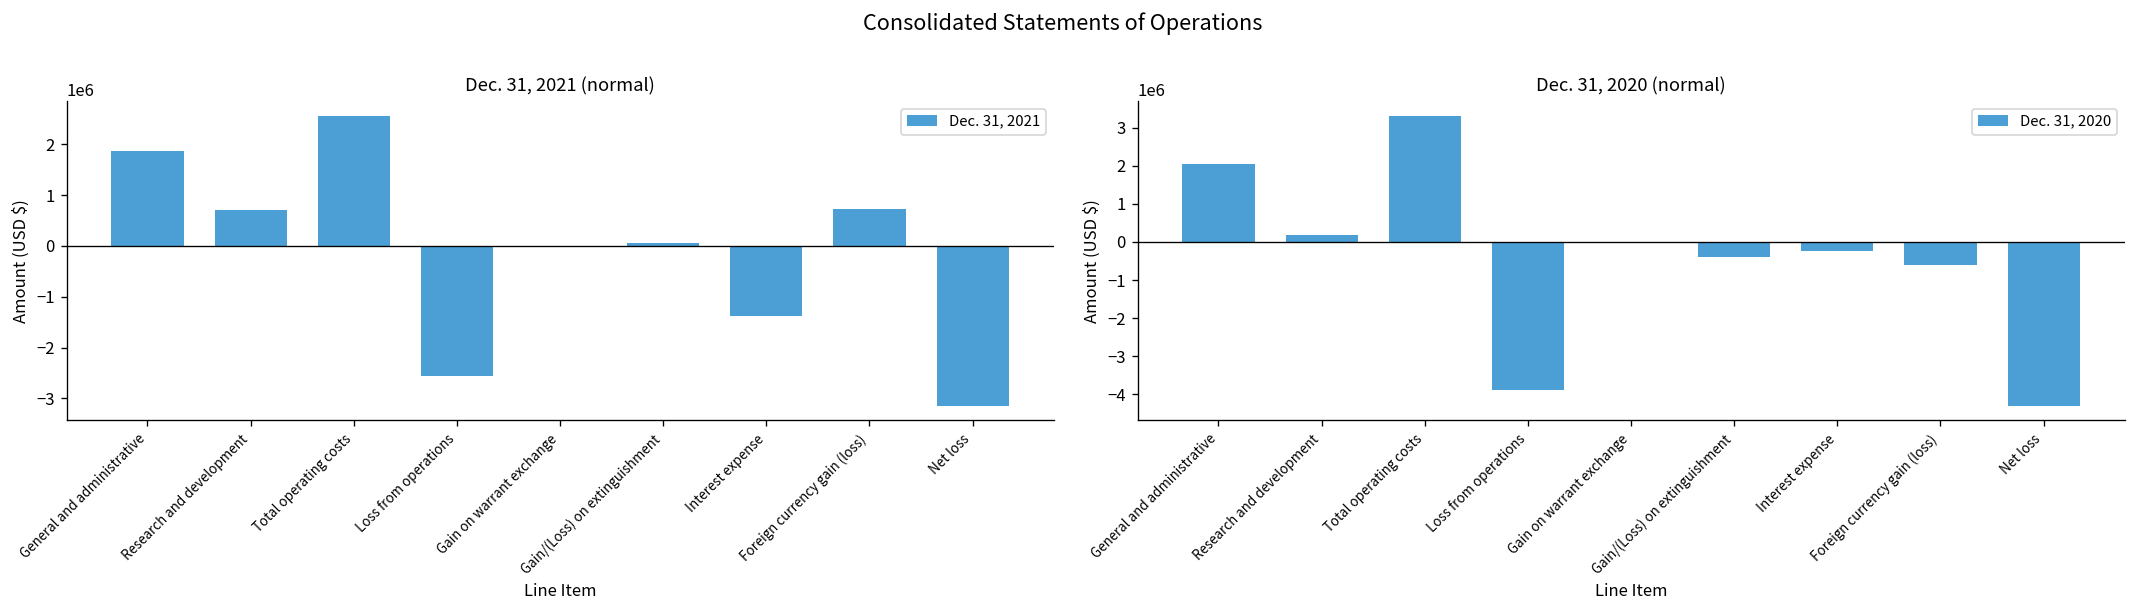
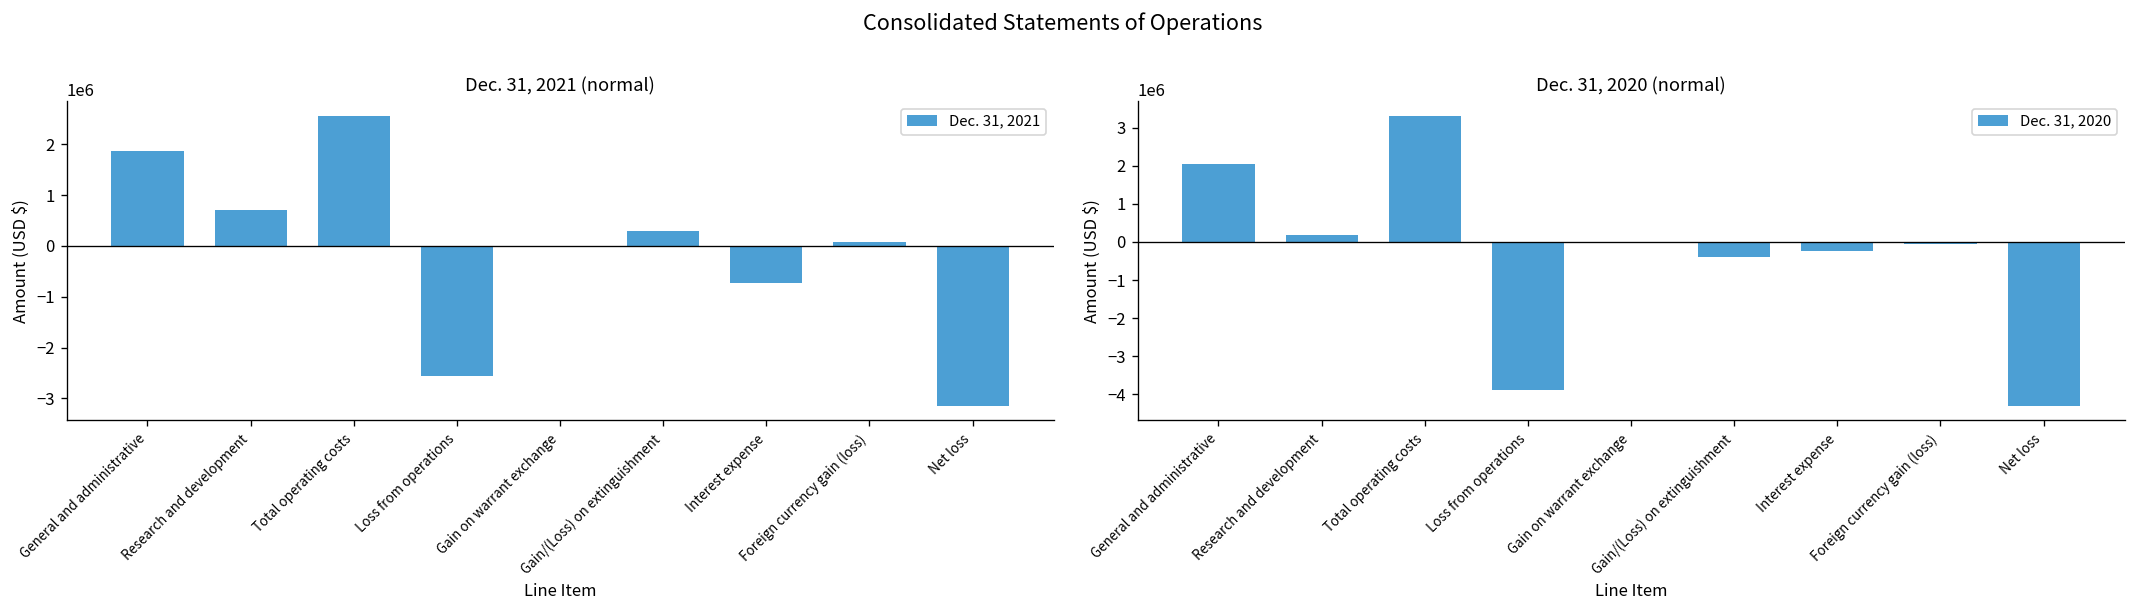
Dec. 31, 2021 (normal), Gain/(Loss) on extinguishment: 100000 -> 300000
Dec. 31, 2021 (normal), Interest expense: -1400000 -> -700000
Dec. 31, 2021 (normal), Foreign currency gain (loss): 700000 -> 100000
Dec. 31, 2020 (normal), Foreign currency gain (loss): -600000 -> -100000
